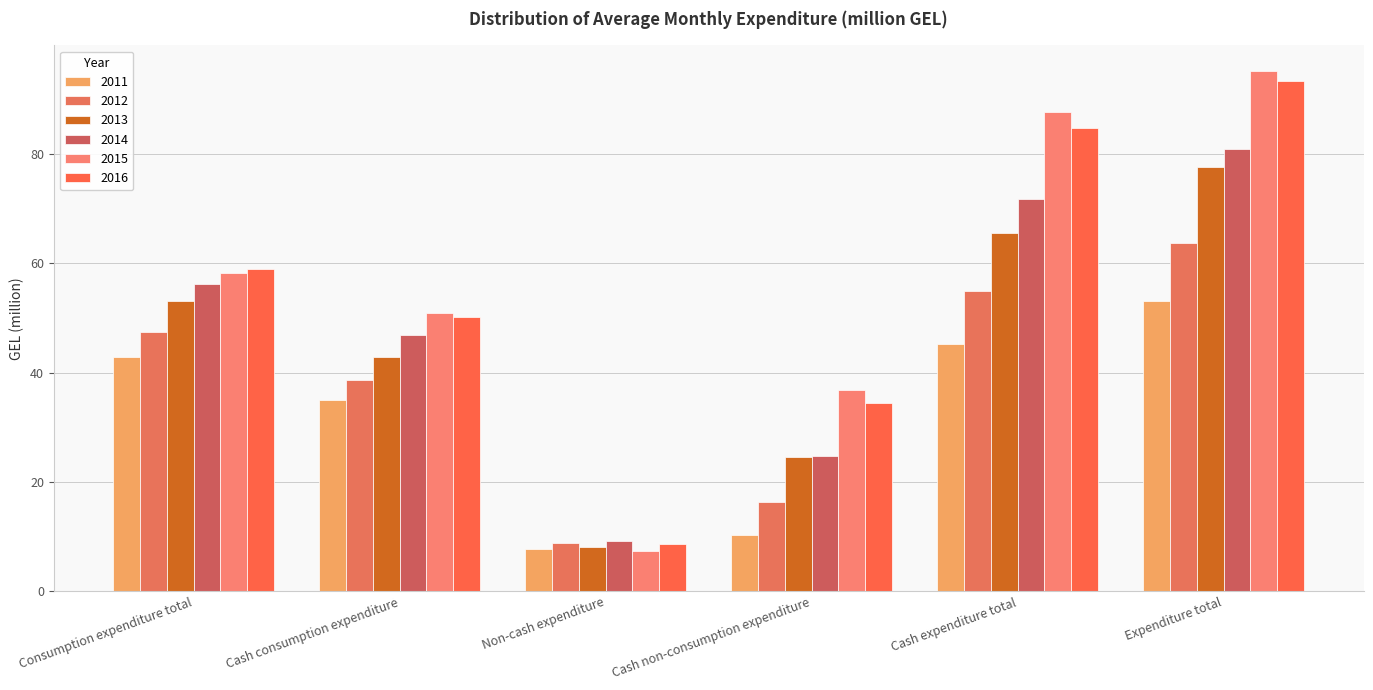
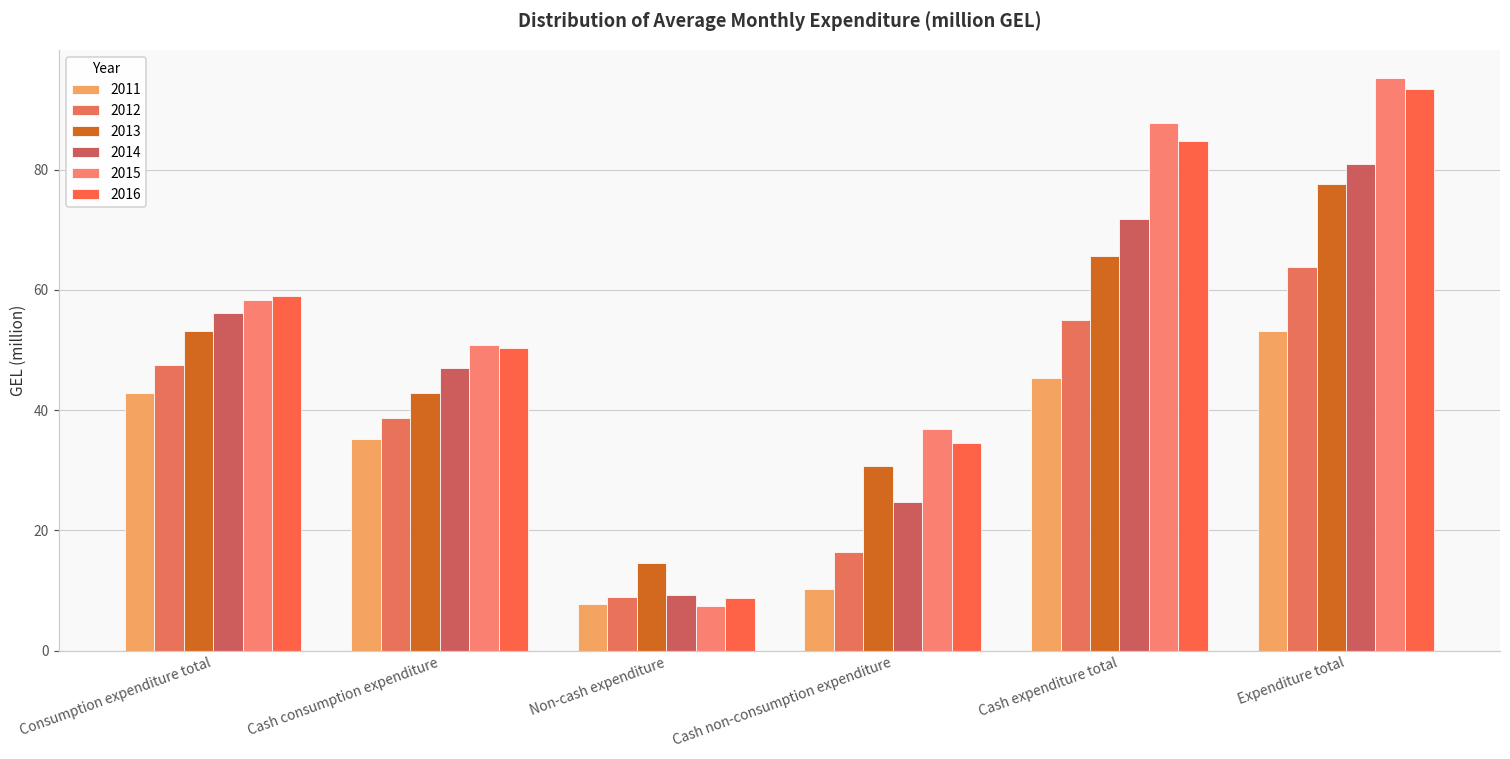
2013, Non-cash expenditure: 8 -> 15
2013, Cash non-consumption expenditure: 25 -> 31
